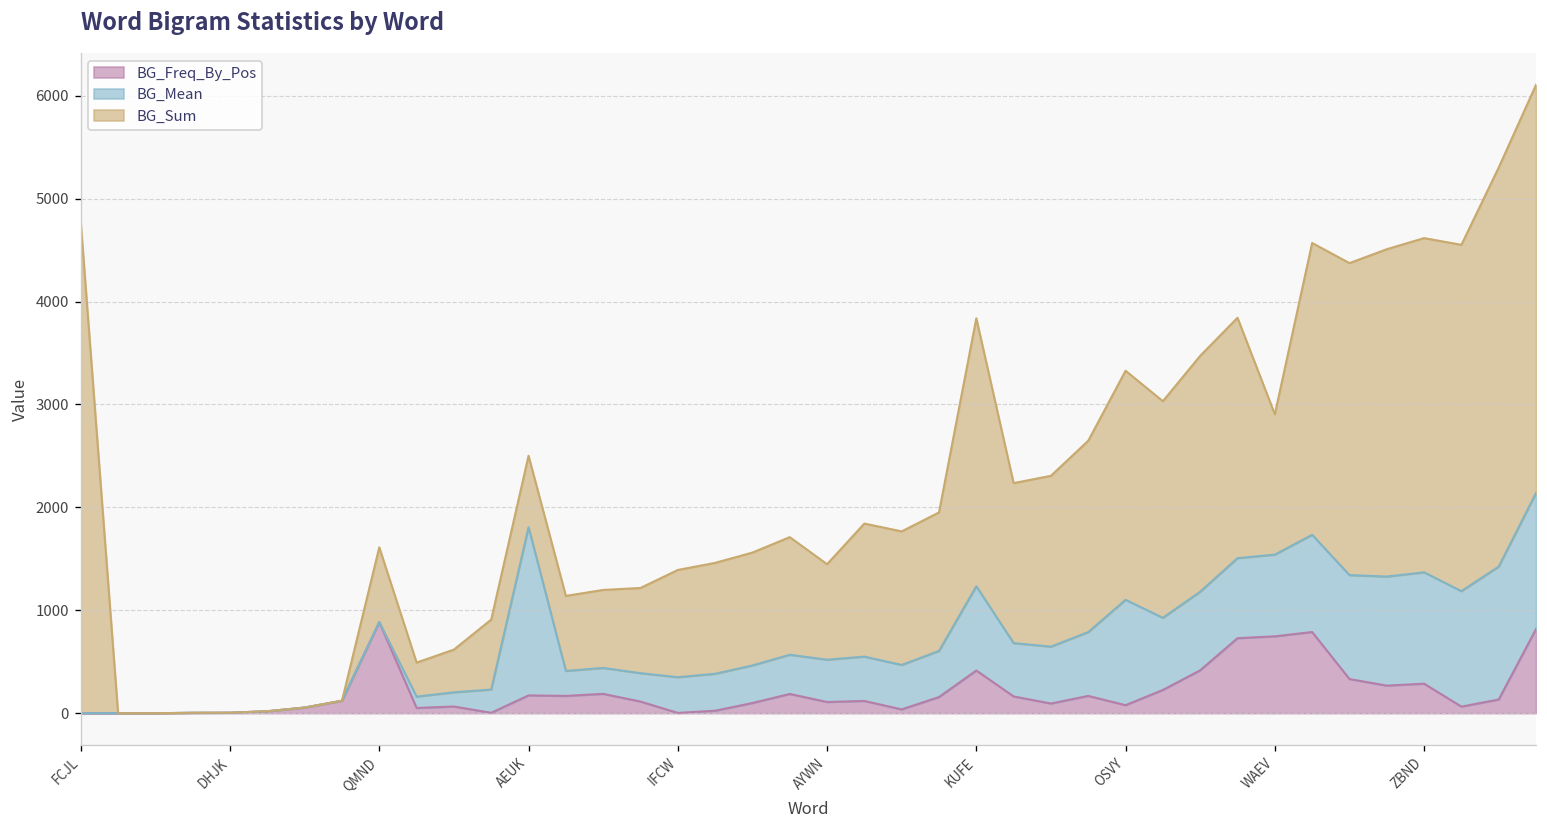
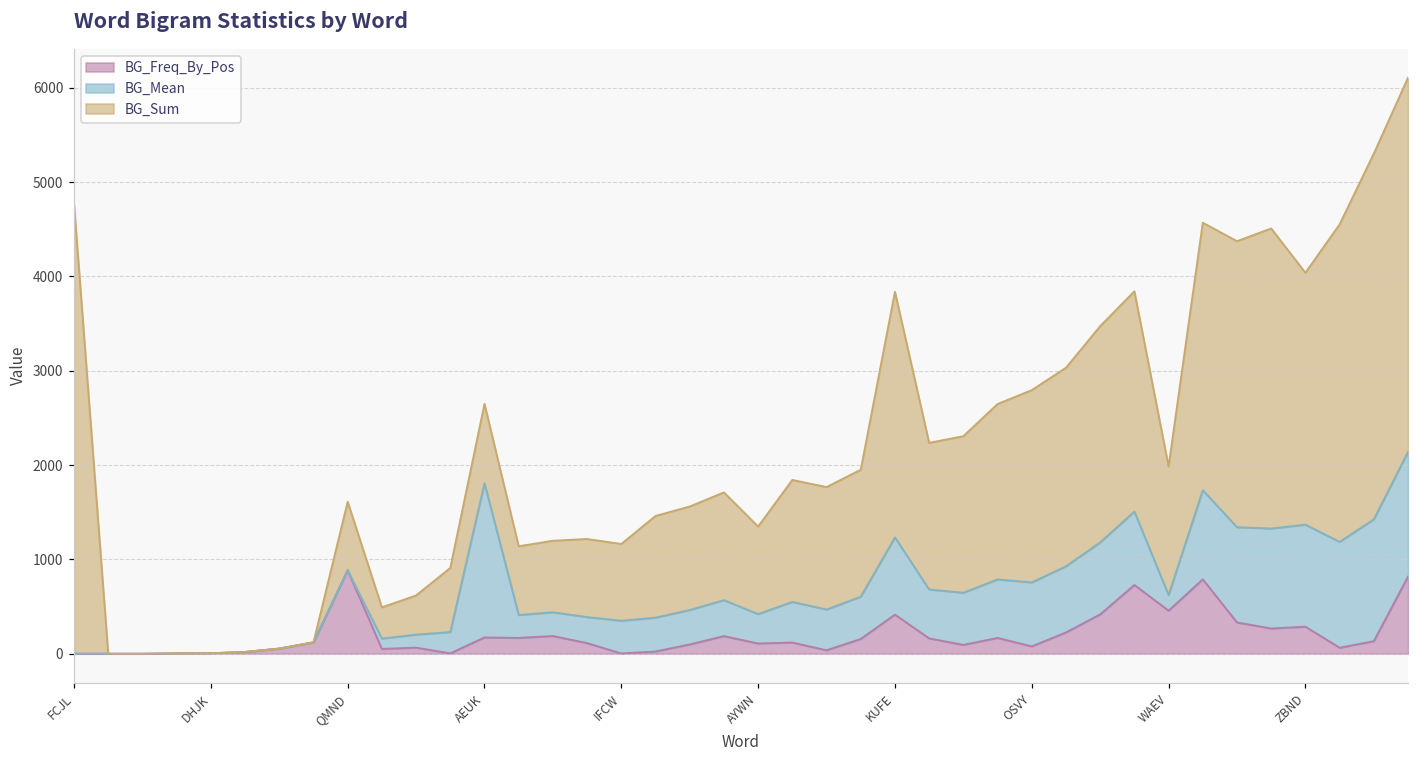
BG_Sum, AEUK: 700 -> 800
BG_Sum, IFCW: 1000 -> 800
BG_Mean, AYWN: 400 -> 300
BG_Mean, OSVY: 1000 -> 700
BG_Sum, OSVY: 2200 -> 2000
BG_Freq_By_Pos, WAEV: 700 -> 500
BG_Mean, WAEV: 800 -> 200
BG_Sum, ZBND: 3200 -> 2700
